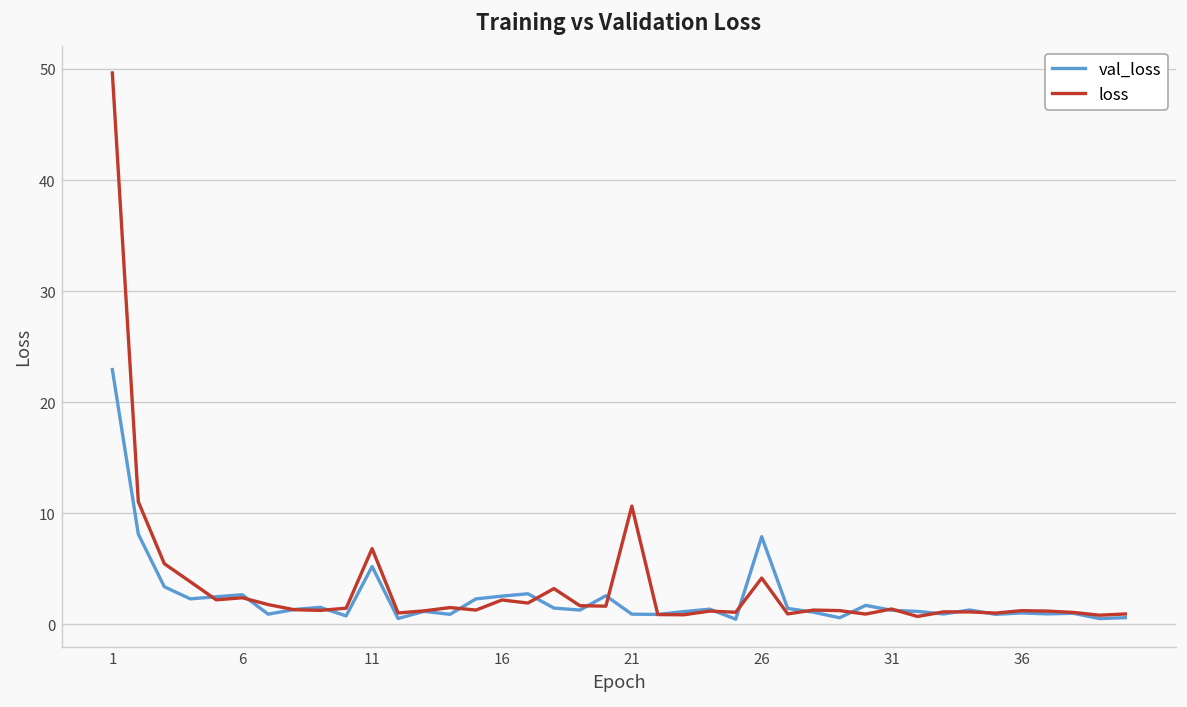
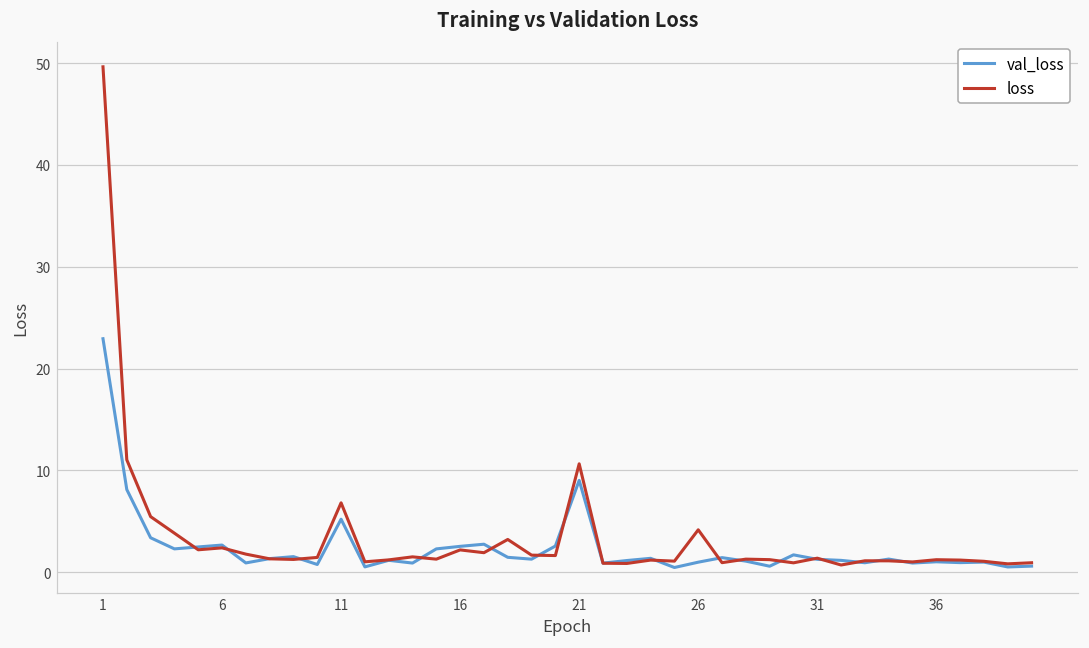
val_loss, 21: 1 -> 9
val_loss, 26: 8 -> 1
